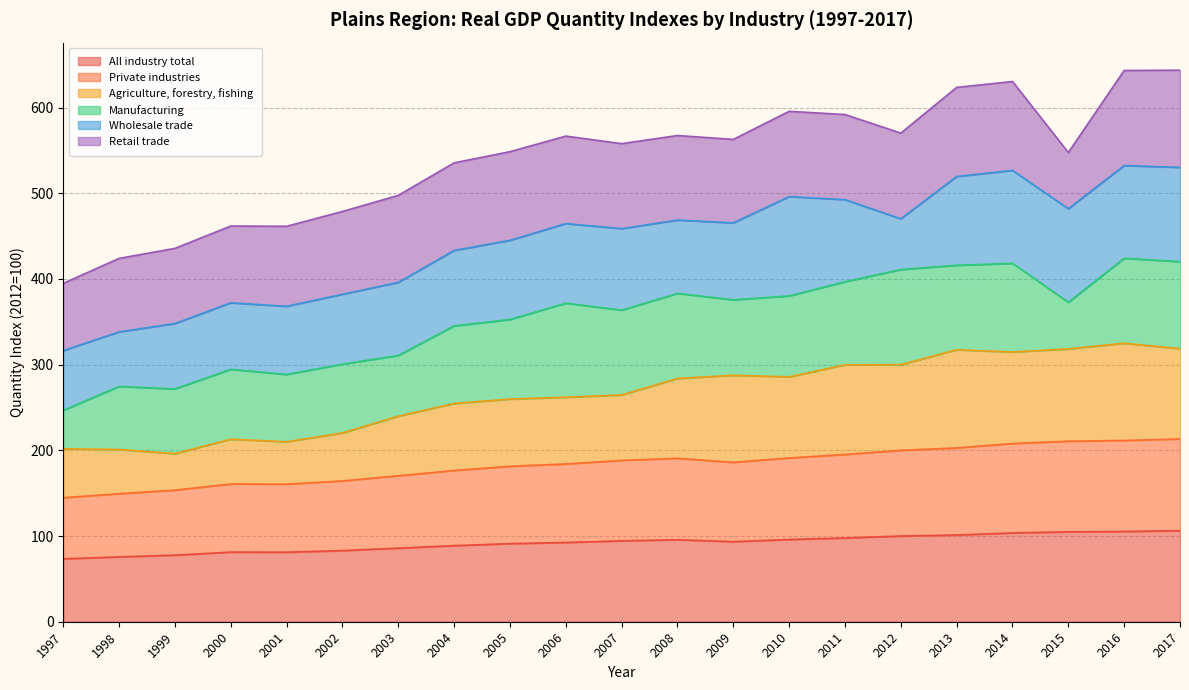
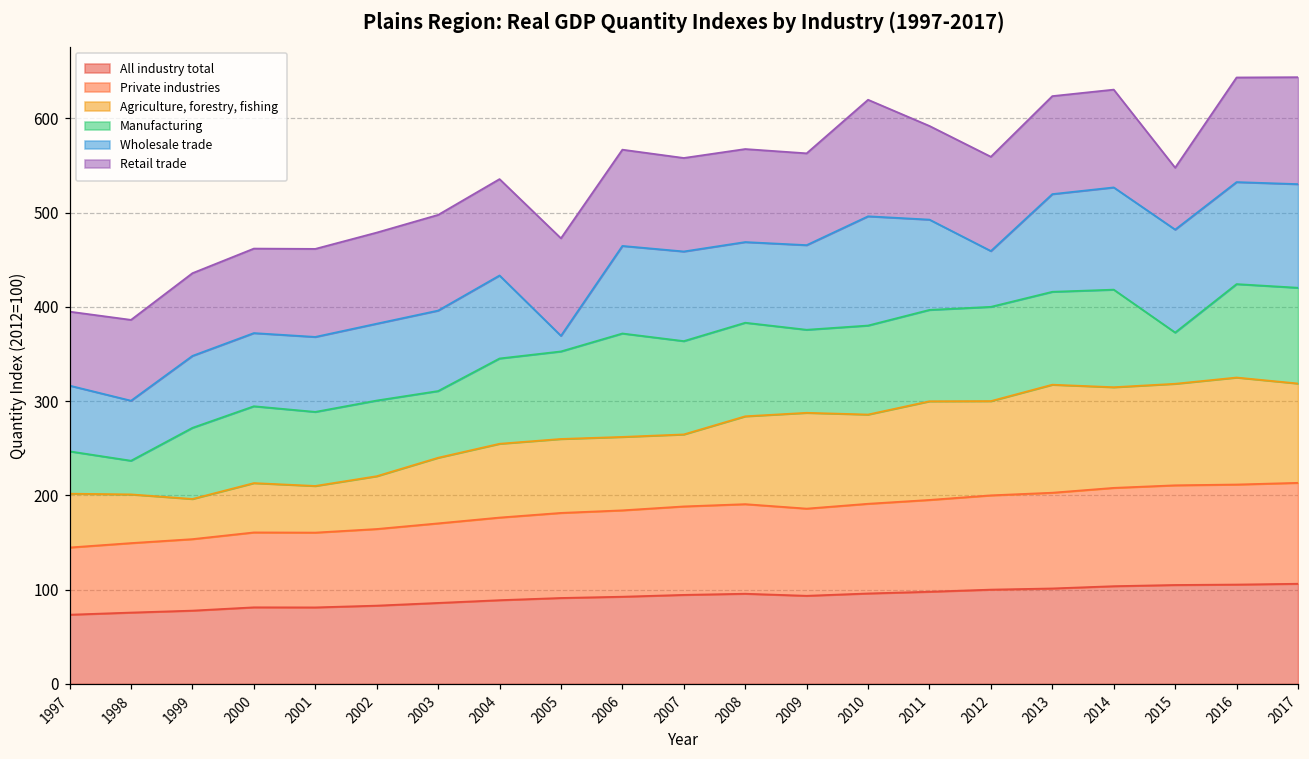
Manufacturing, 1998: 70 -> 40
Wholesale trade, 2005: 90 -> 20
Retail trade, 2010: 100 -> 120
Manufacturing, 2012: 110 -> 100
